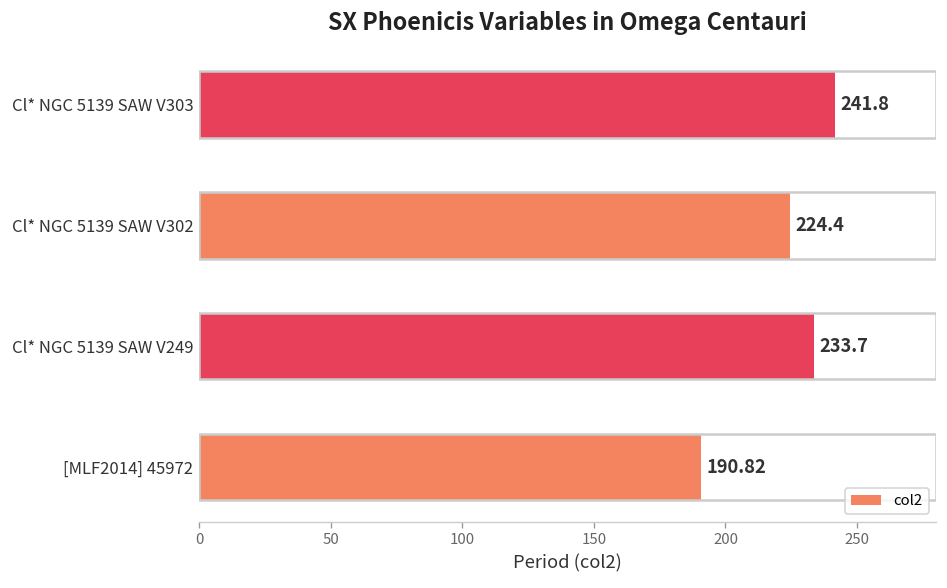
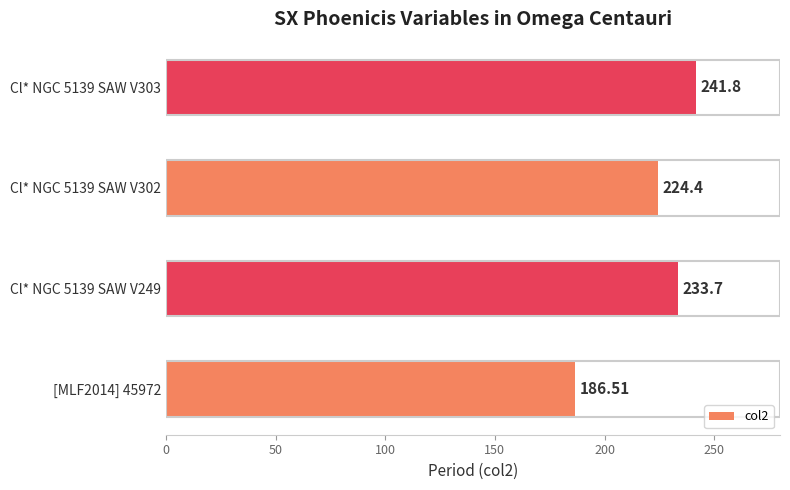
[MLF2014] 45972: 190.82 -> 186.51
